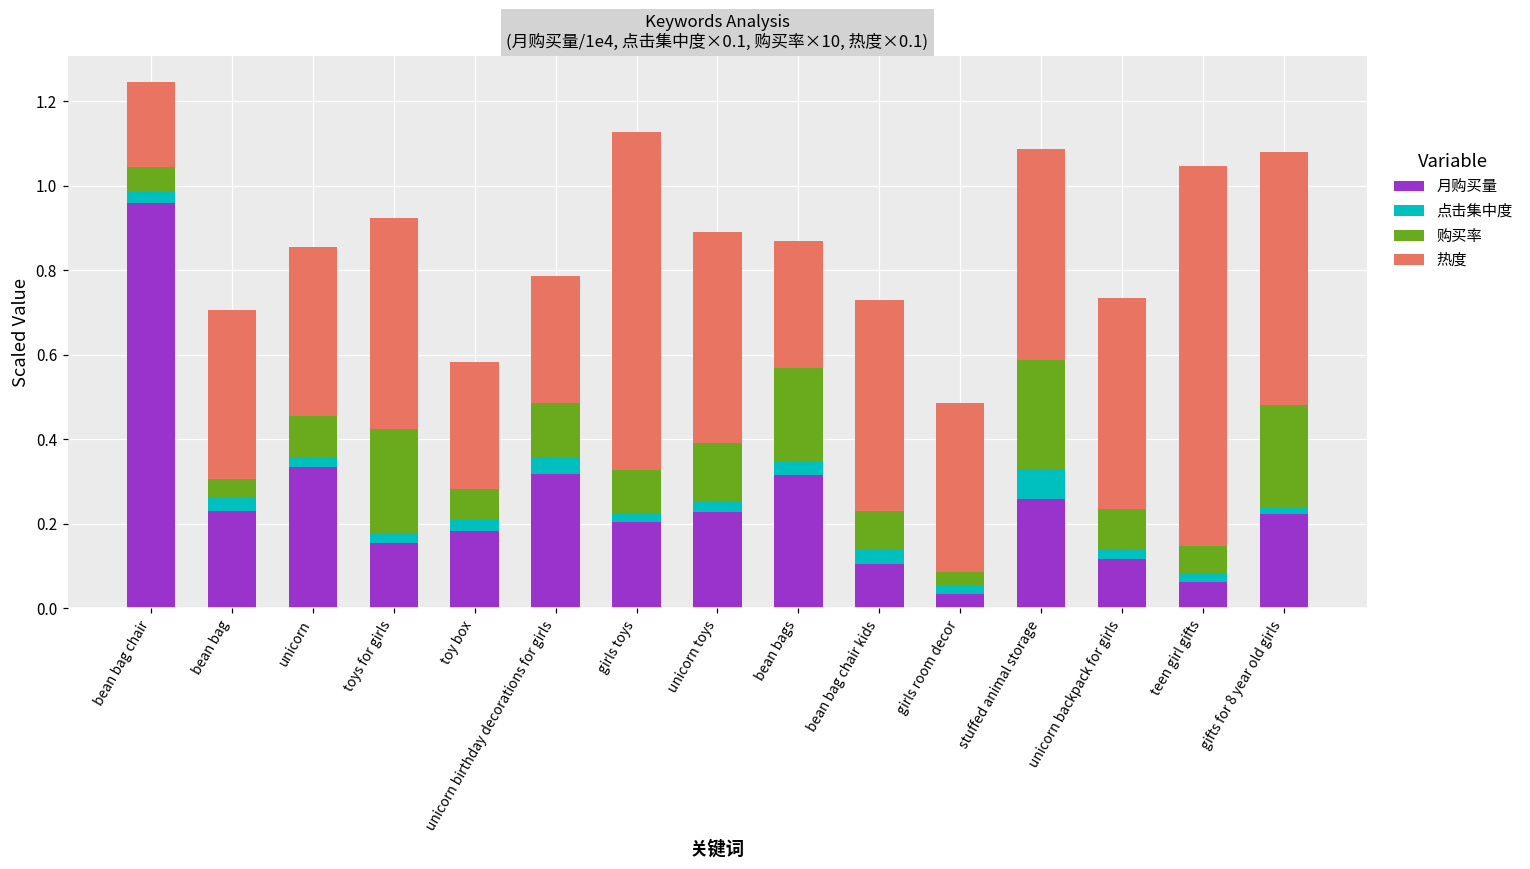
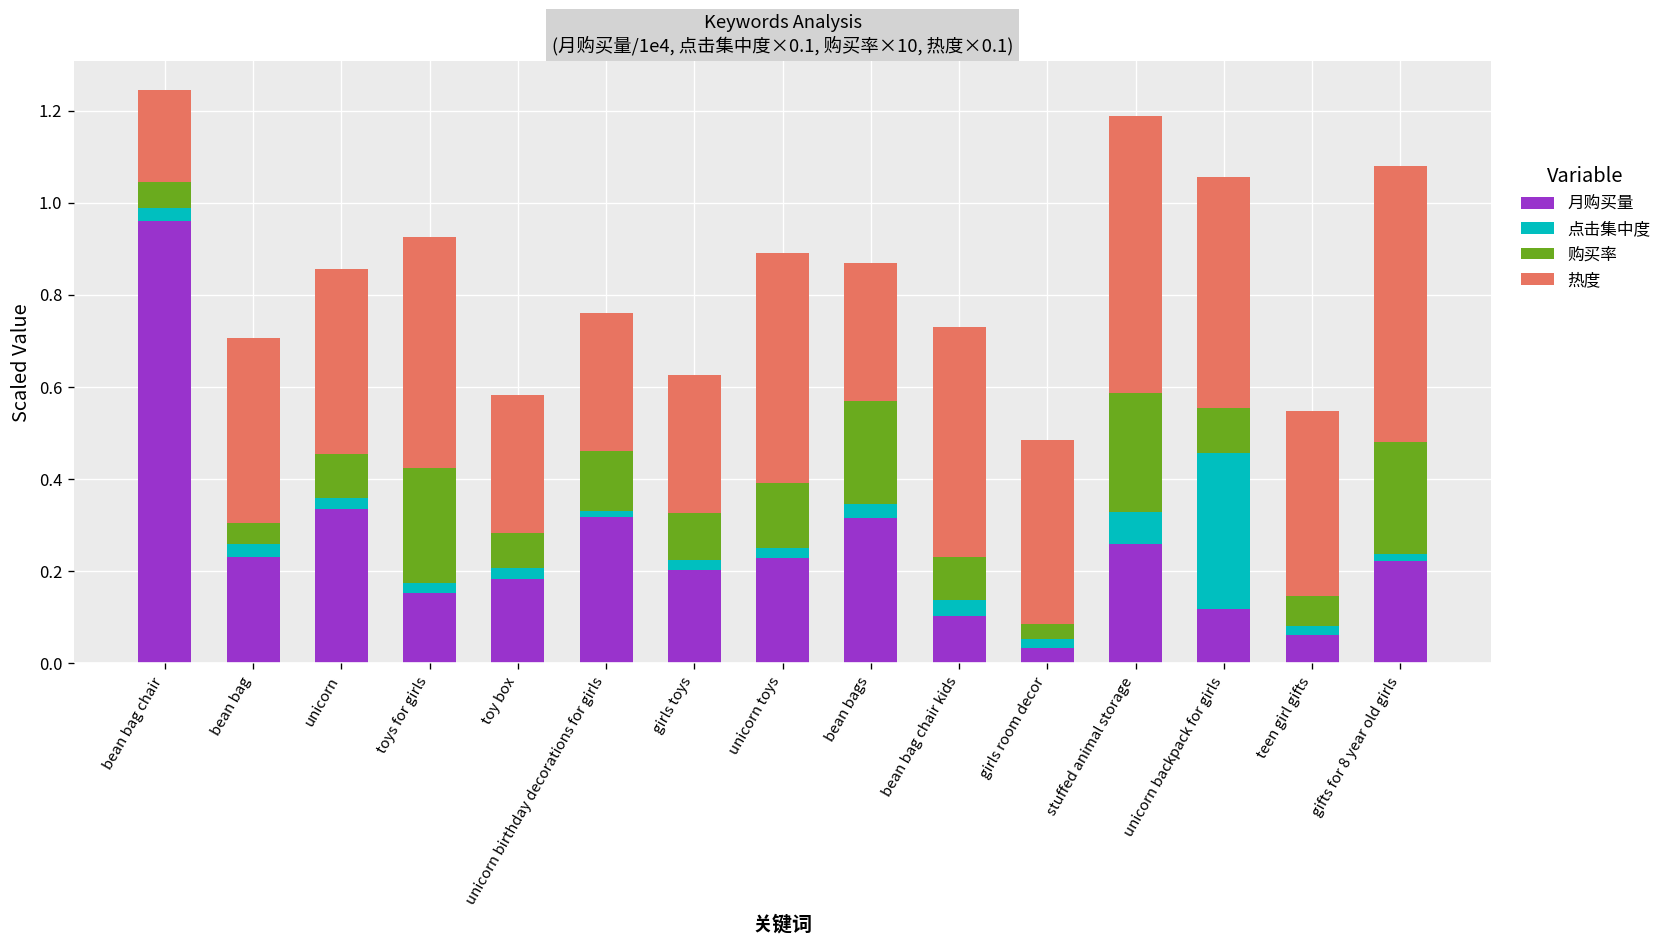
点击集中度, unicorn birthday decorations for girls: 0.04 -> 0.01
热度, girls toys: 0.80 -> 0.30
热度, stuffed animal storage: 0.50 -> 0.60
点击集中度, unicorn backpack for girls: 0.02 -> 0.34
热度, teen girl gifts: 0.90 -> 0.40
